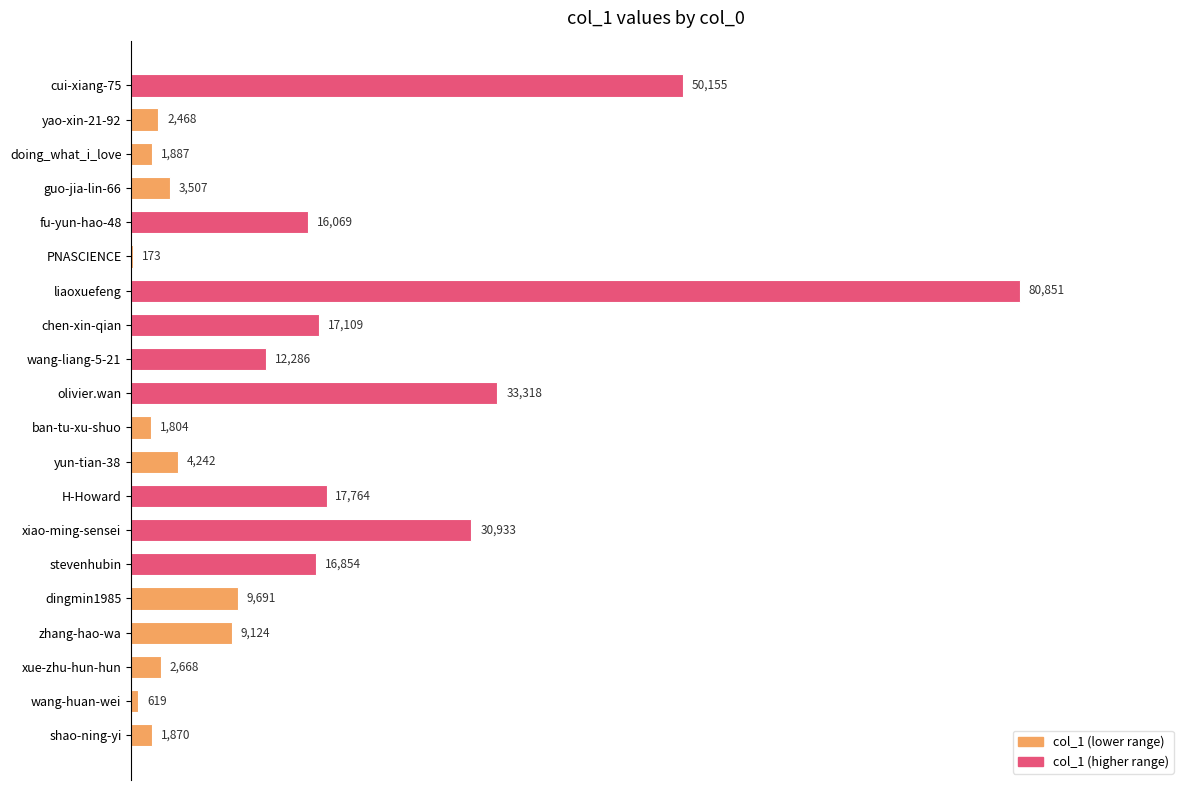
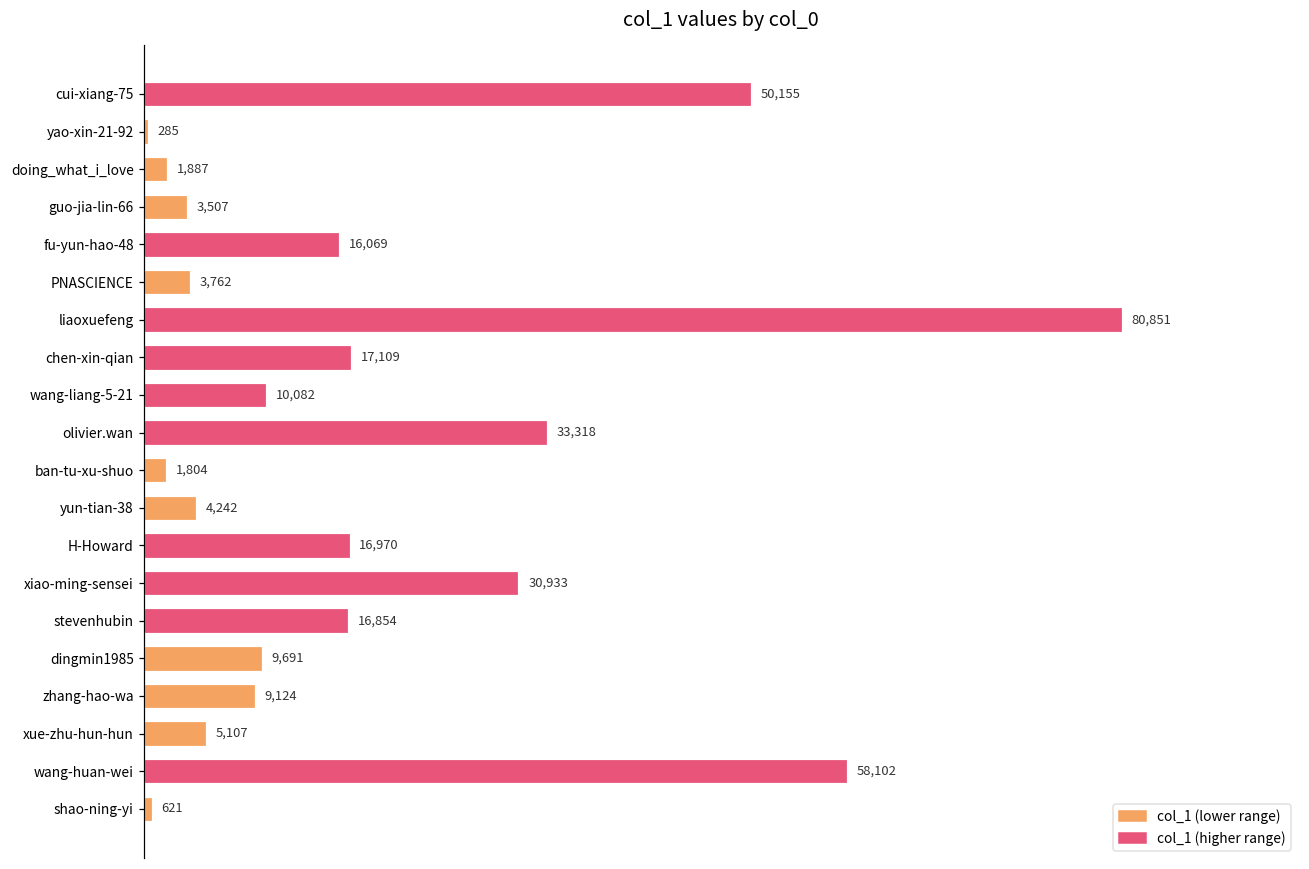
yao-xin-21-92: 2,468 -> 285
PNASCIENCE: 173 -> 3,762
wang-liang-5-21: 12,286 -> 10,082
H-Howard: 17,764 -> 16,970
xue-zhu-hun-hun: 2,668 -> 5,107
wang-huan-wei: 619 -> 58,102
shao-ning-yi: 1,870 -> 621
